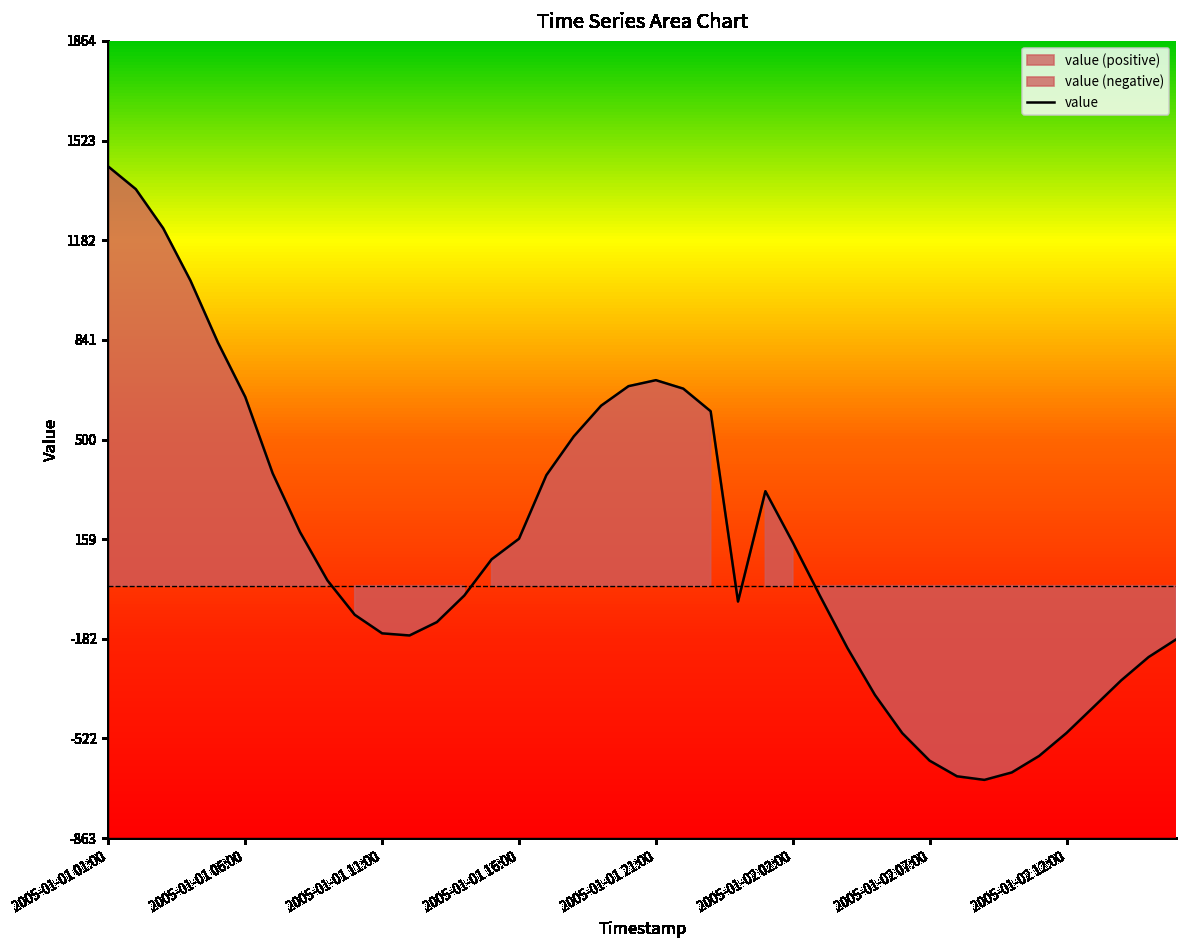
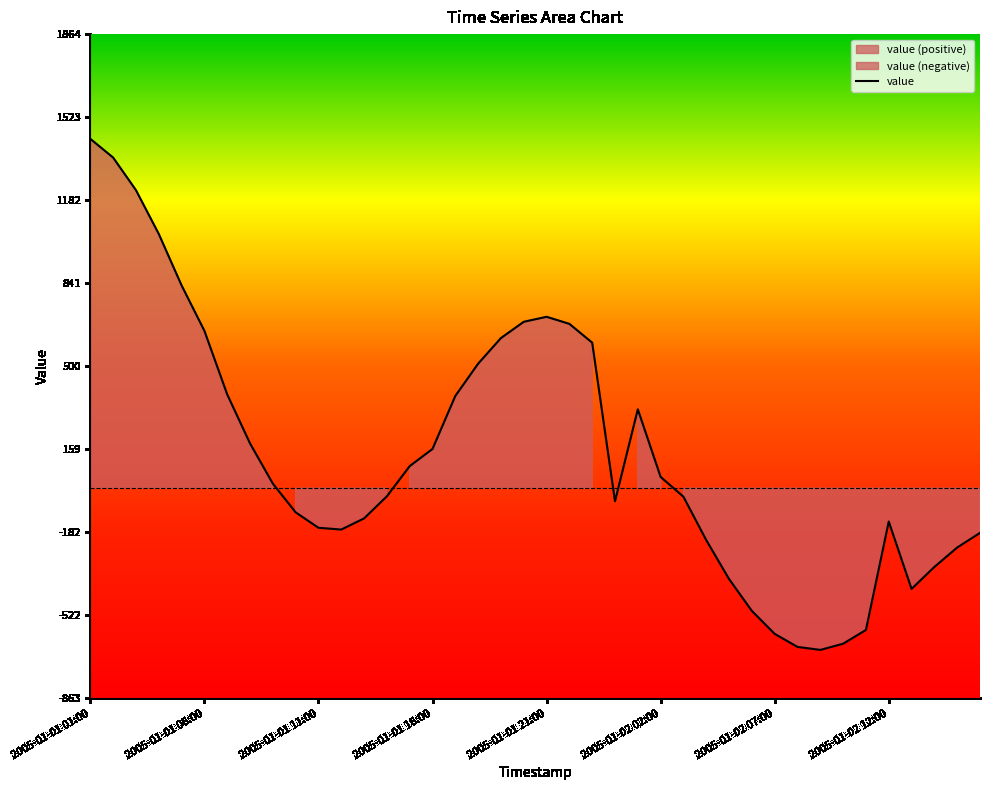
2005-01-02 02:00: 150 -> 50
2005-01-02 12:00: -500 -> -140
